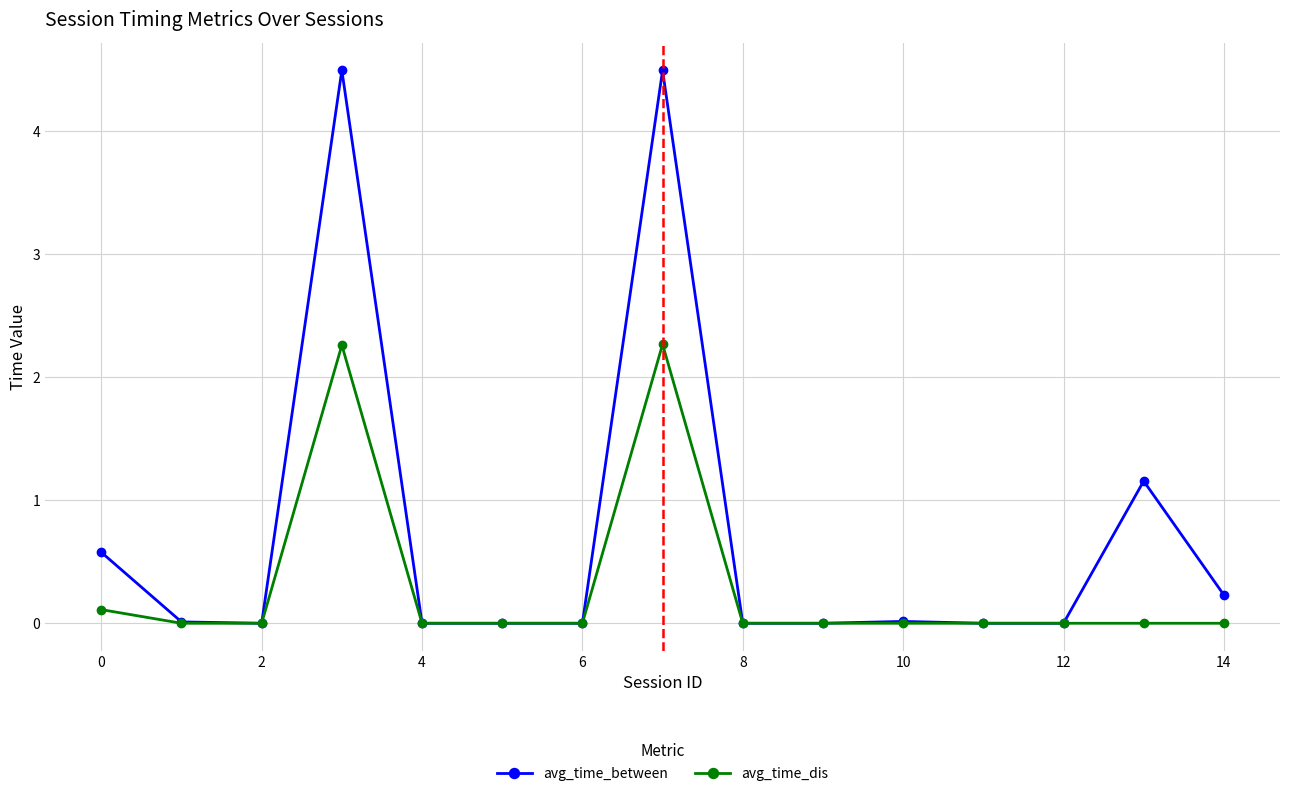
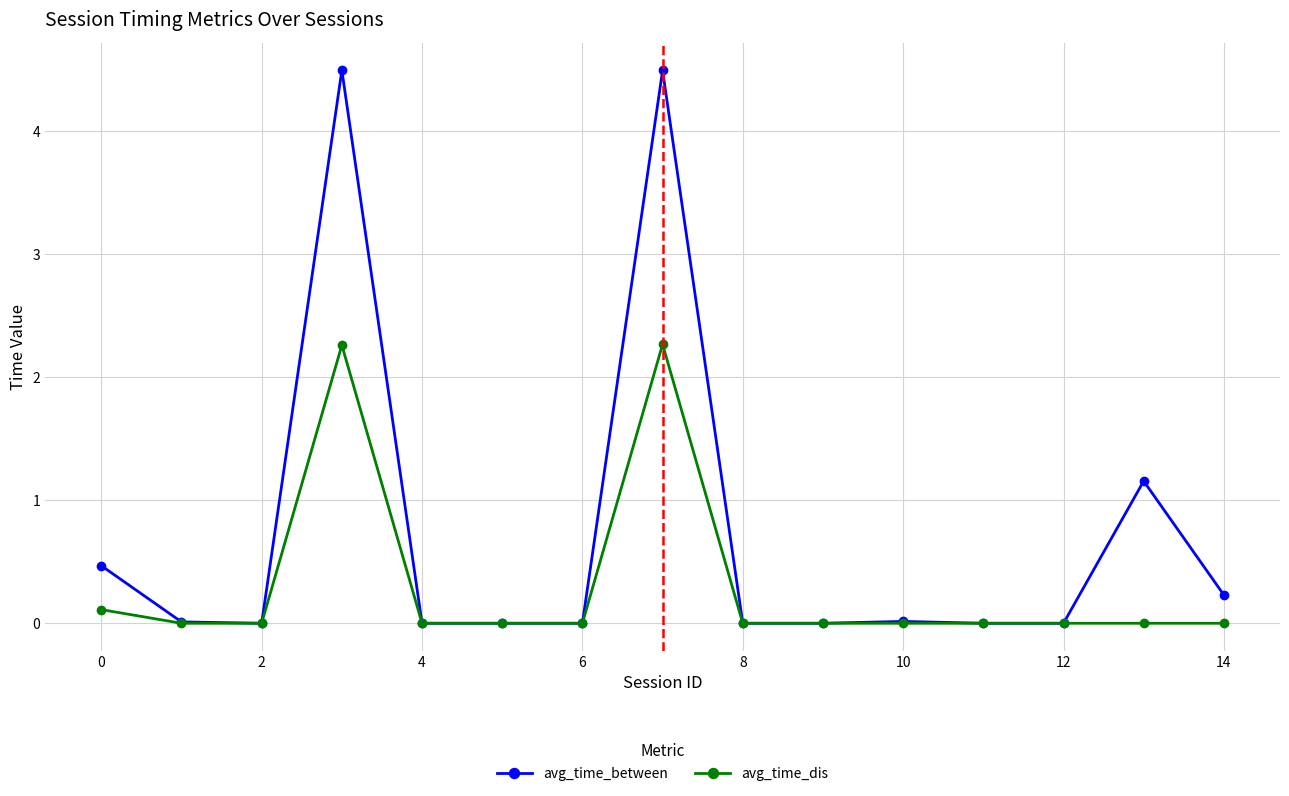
avg_time_between, 0: 0.58 -> 0.47
